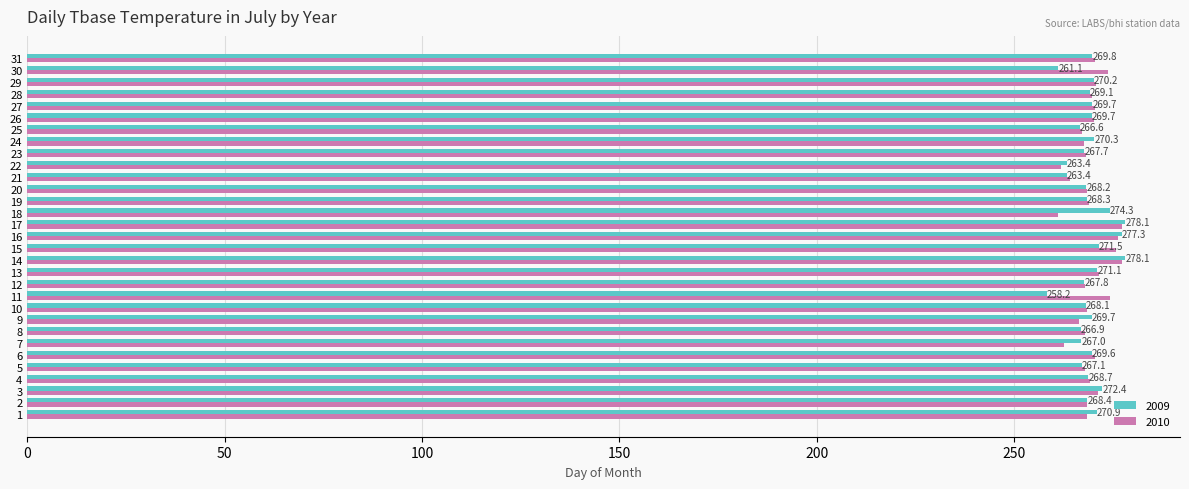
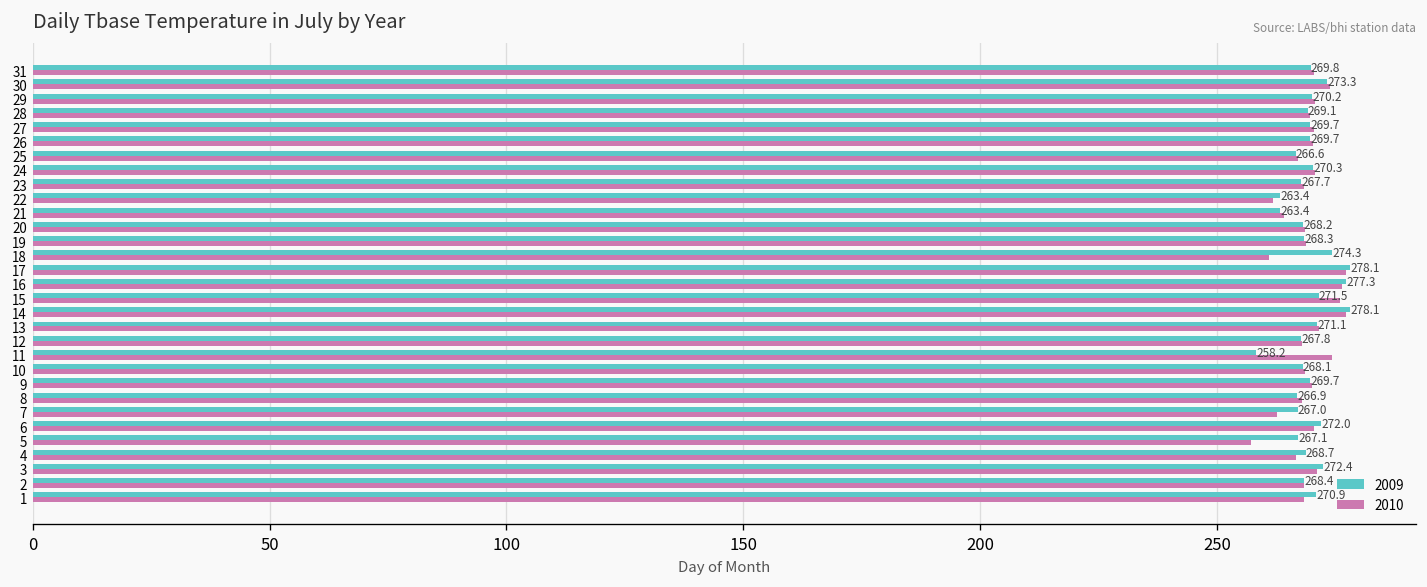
2009, 30: 261.1 -> 273.3
2010, 24: 268 -> 271
2010, 9: 267 -> 270
2009, 6: 269.6 -> 272.0
2010, 5: 268 -> 257
2010, 4: 269 -> 267
